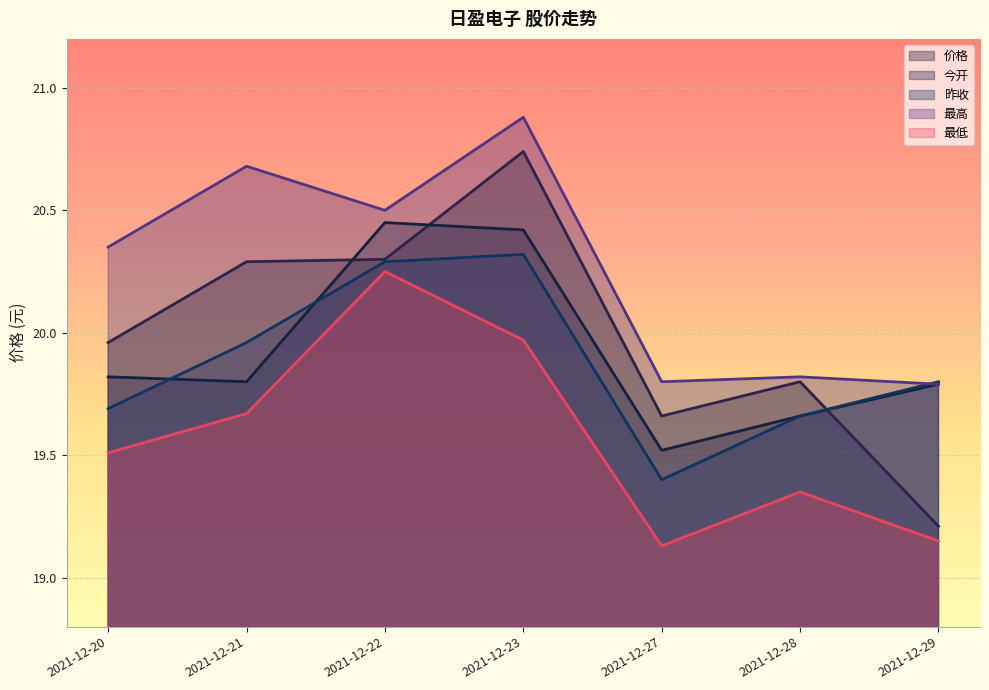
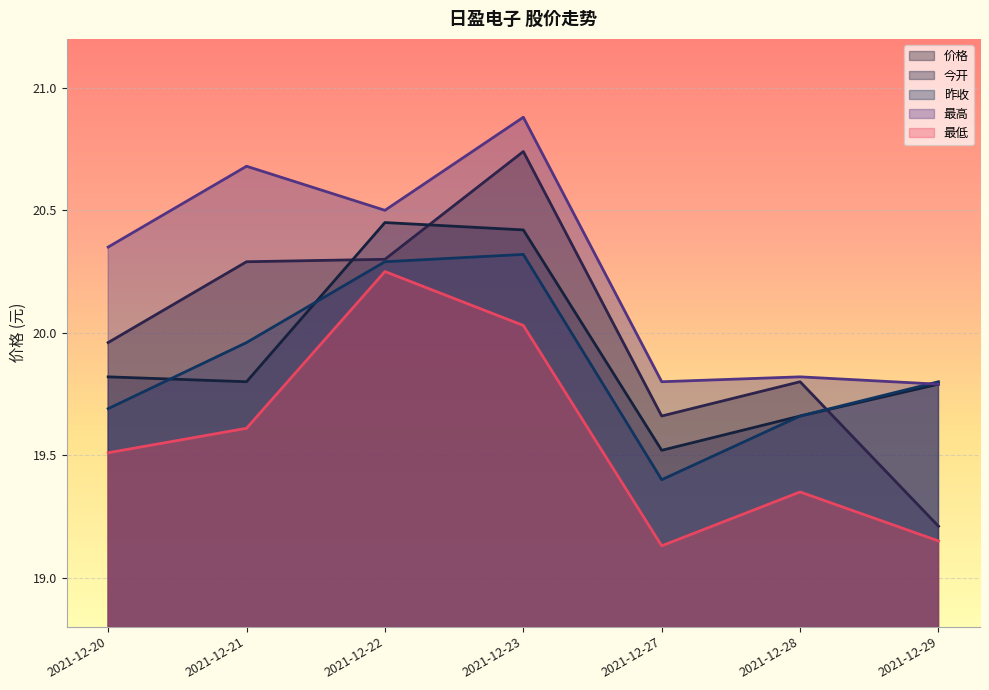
最低, 2021-12-21: 19.67 -> 19.61
最低, 2021-12-23: 19.97 -> 20.03
